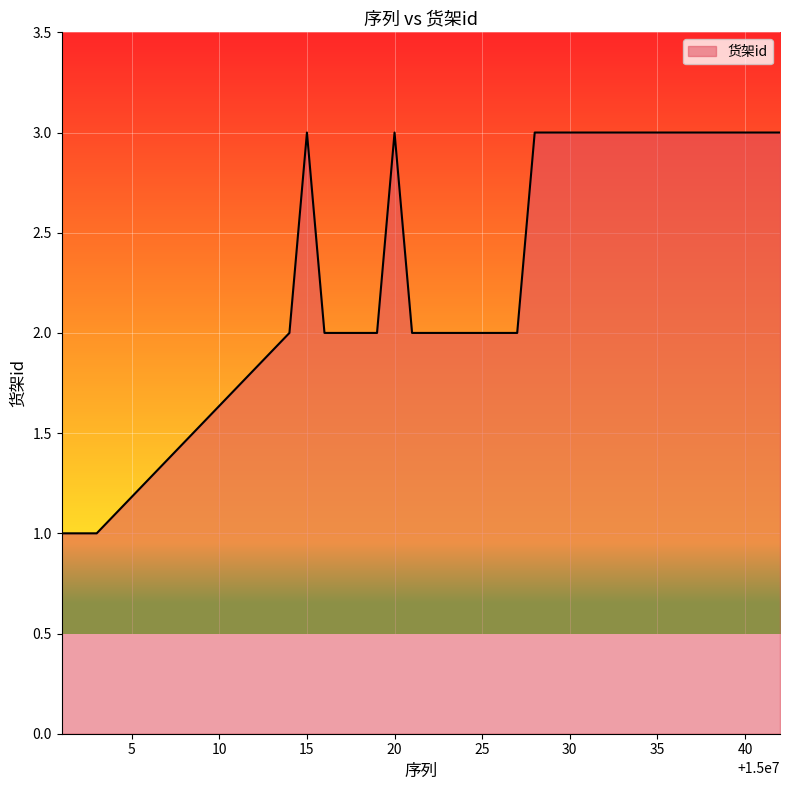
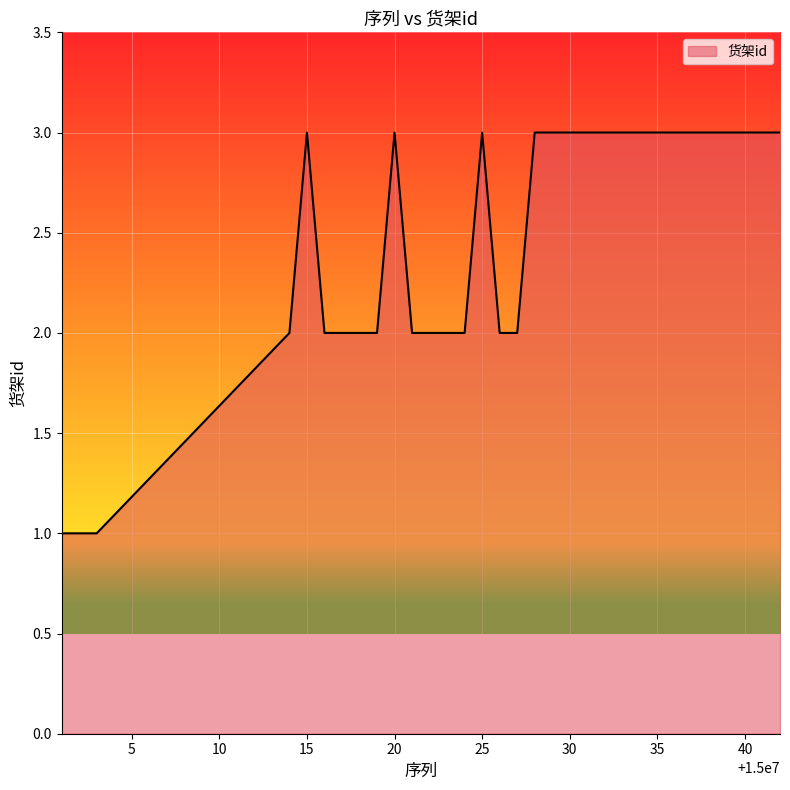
25: 2 -> 3
